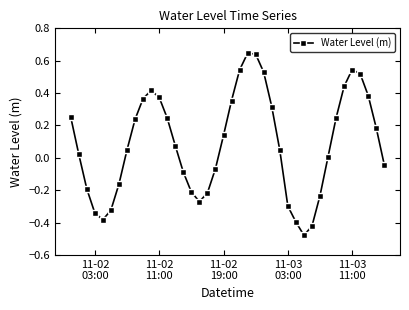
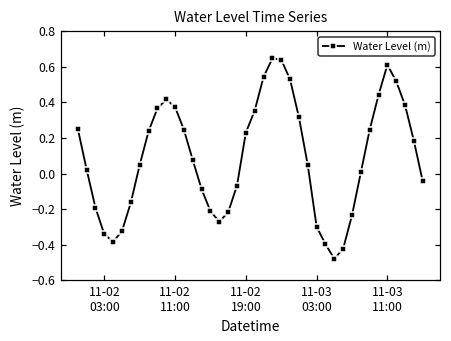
11-02 19:00: 0.14 -> 0.23
11-03 11:00: 0.55 -> 0.61
